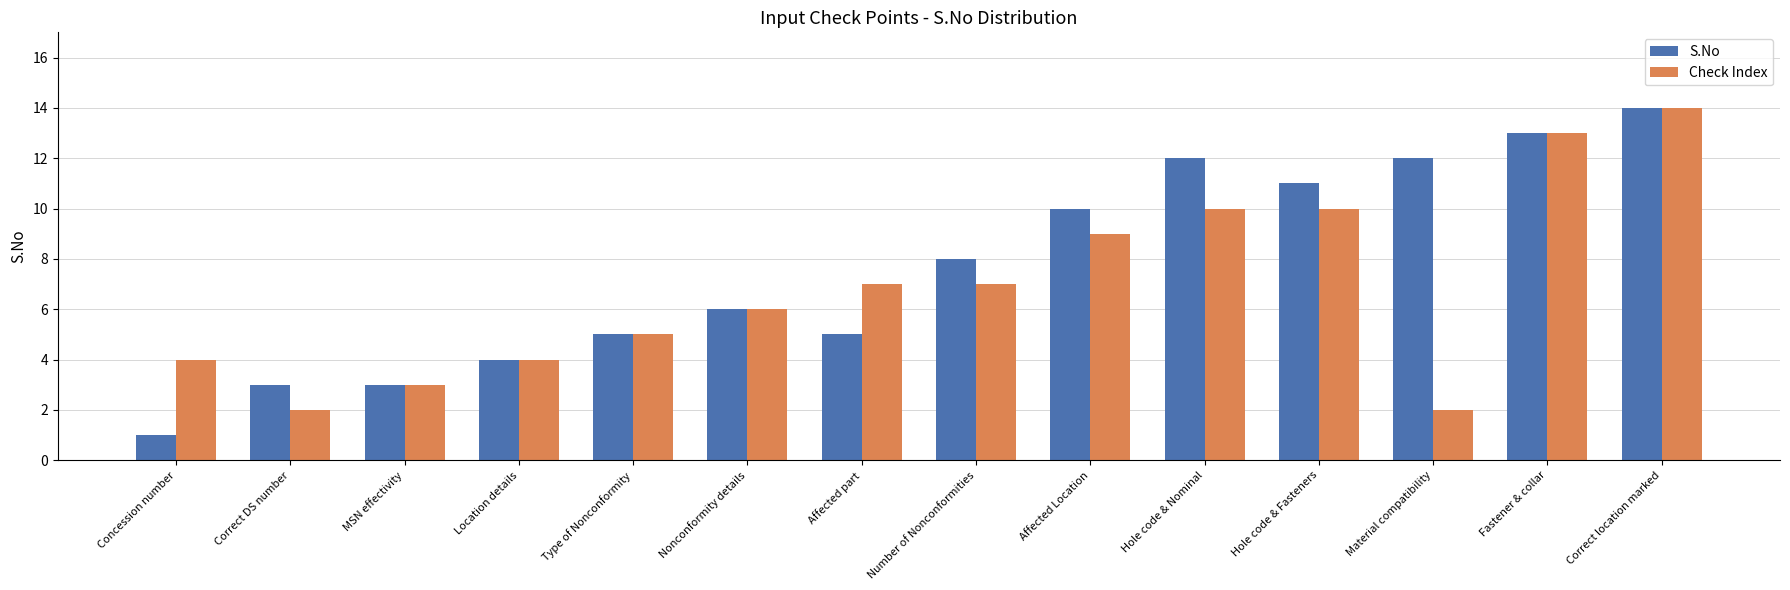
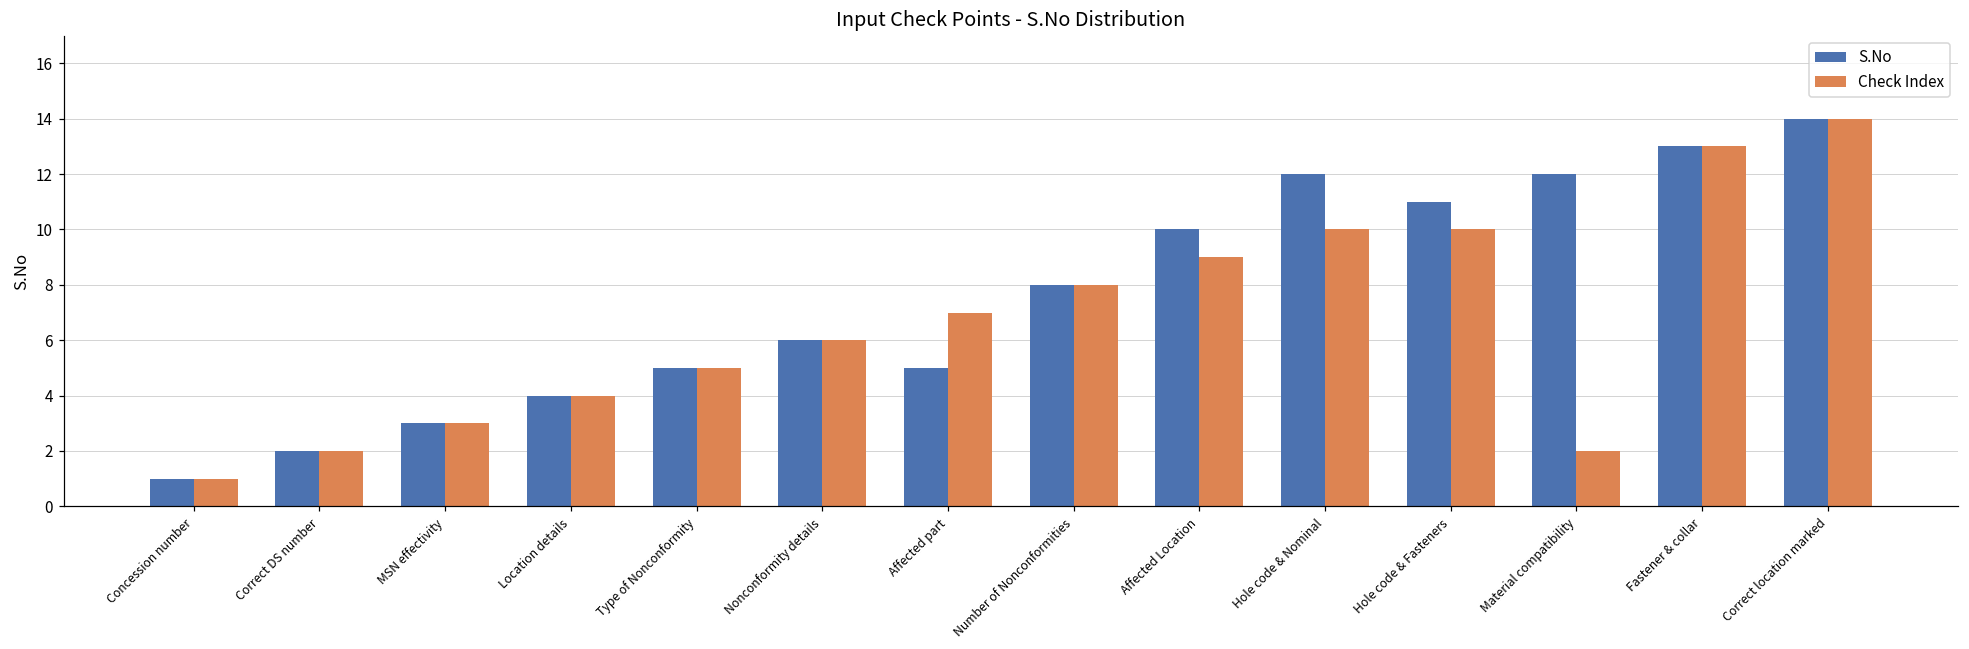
Check Index, Concession number: 4 -> 1
S.No, Correct DS number: 3 -> 2
Check Index, Number of Nonconformities: 7 -> 8
